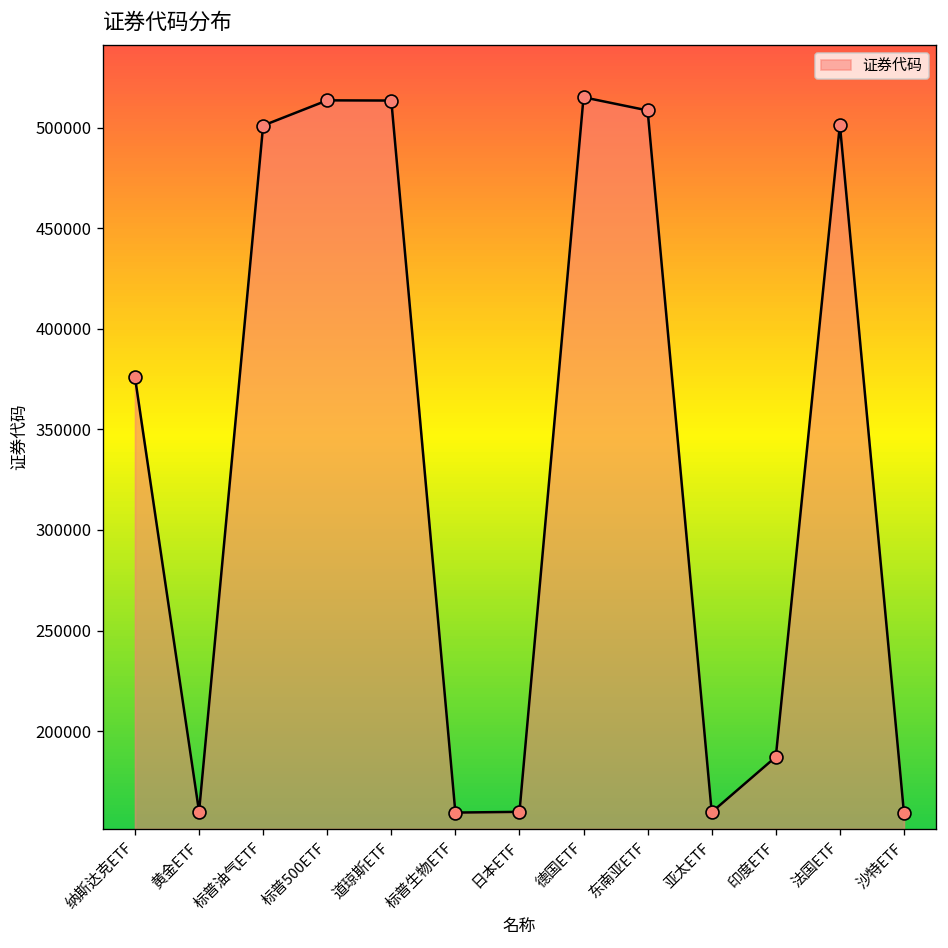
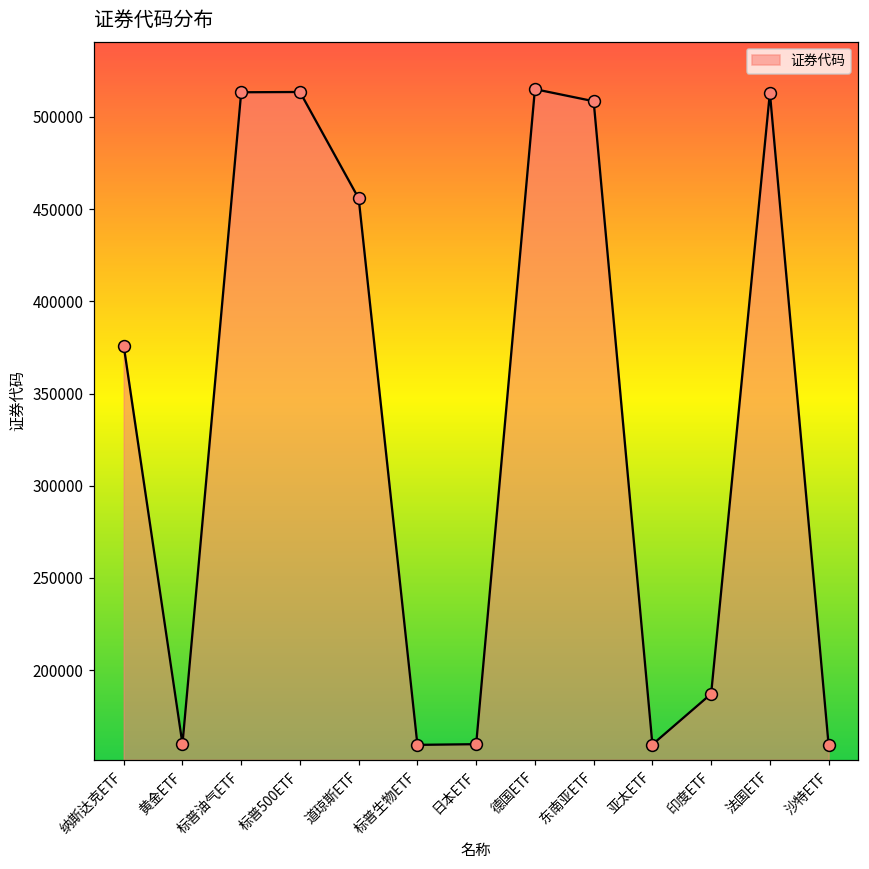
标普油气ETF: 501000 -> 513000
道琼斯ETF: 513000 -> 456000
法国ETF: 501000 -> 513000
